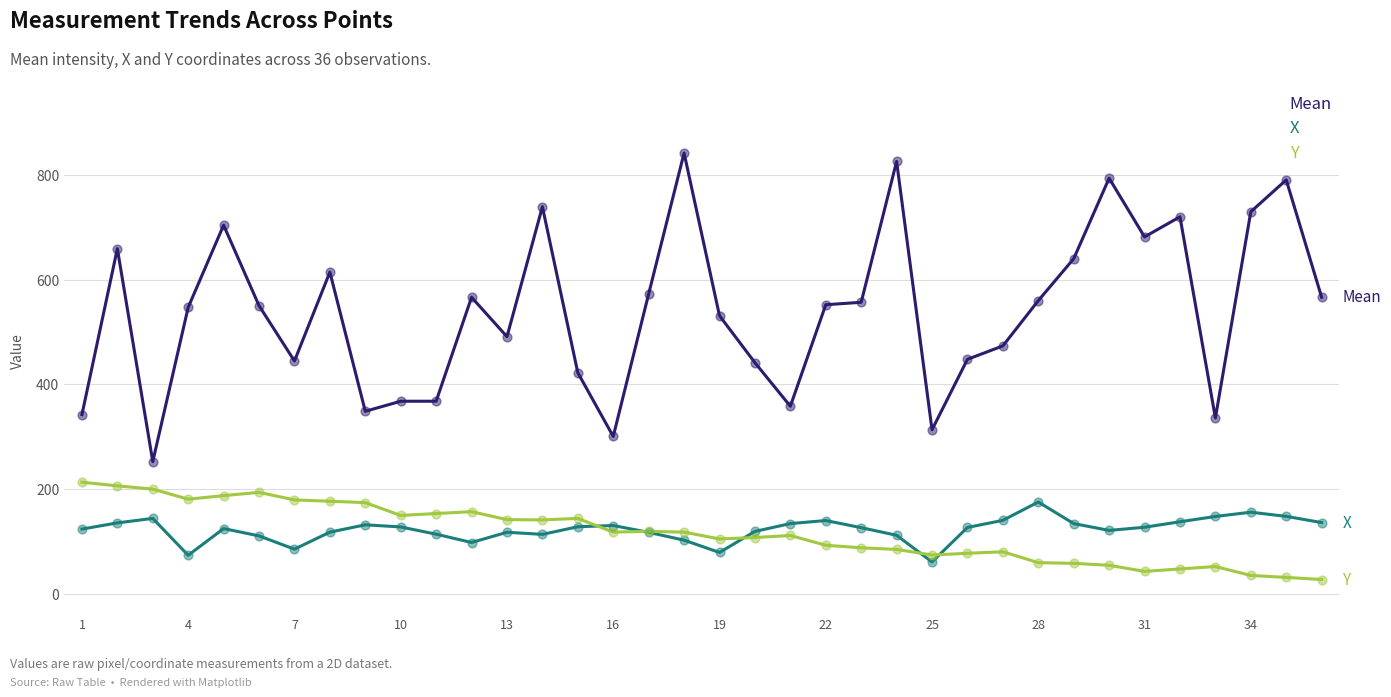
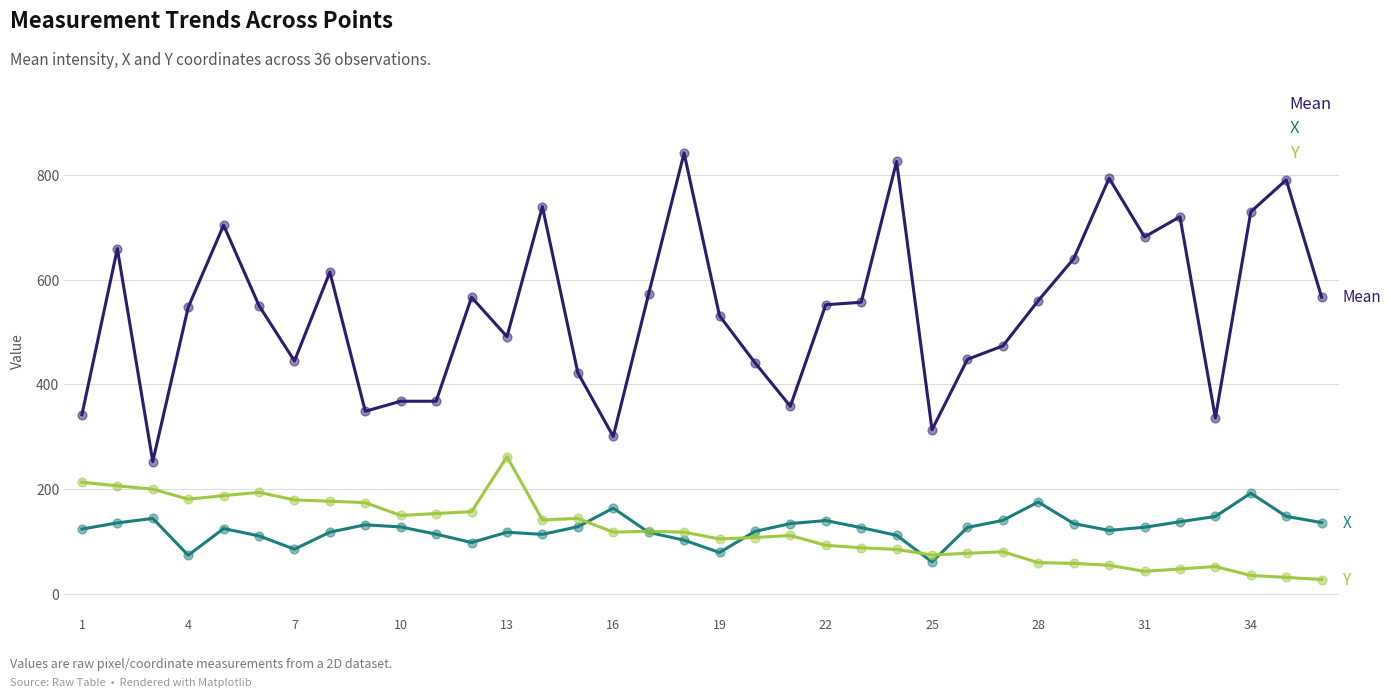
Y, 13: 140 -> 260
X, 16: 130 -> 160
X, 34: 160 -> 190
